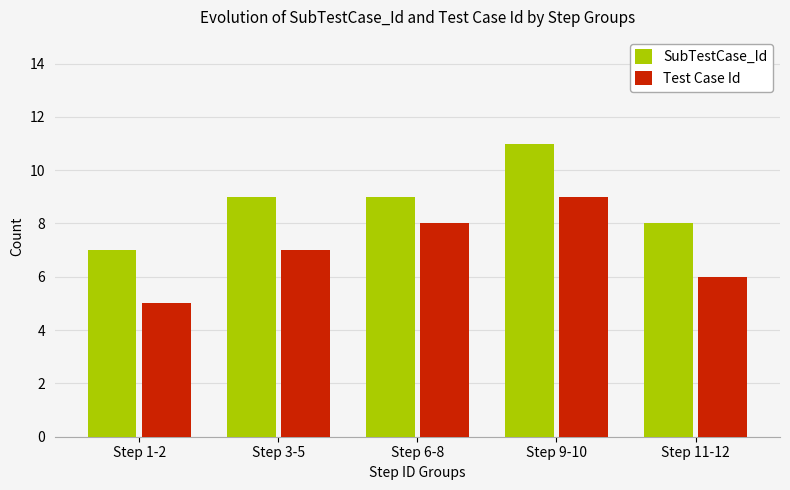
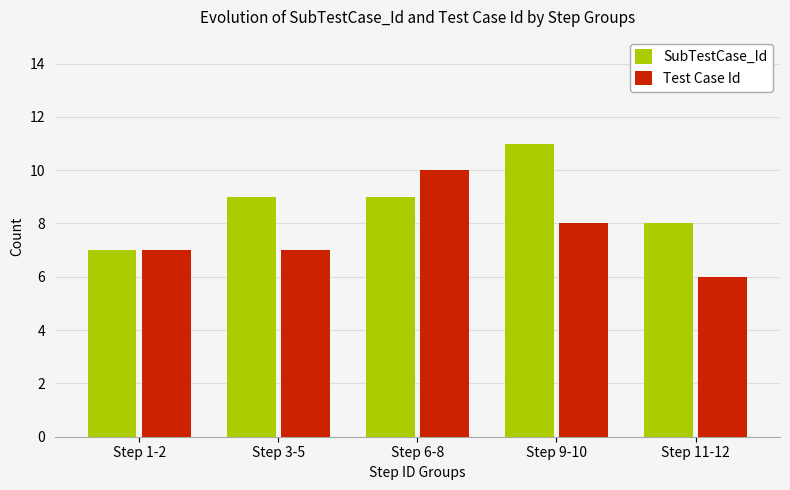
Test Case Id, Step 1-2: 5 -> 7
Test Case Id, Step 6-8: 8 -> 10
Test Case Id, Step 9-10: 9 -> 8
